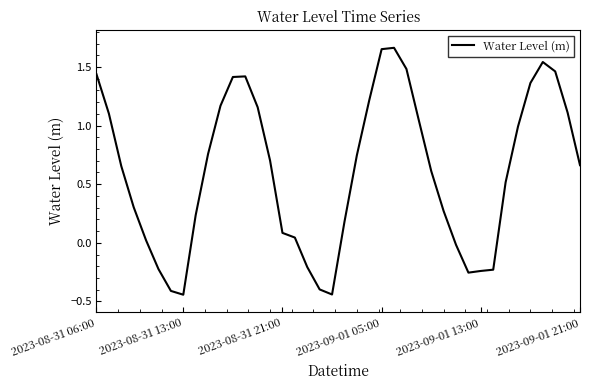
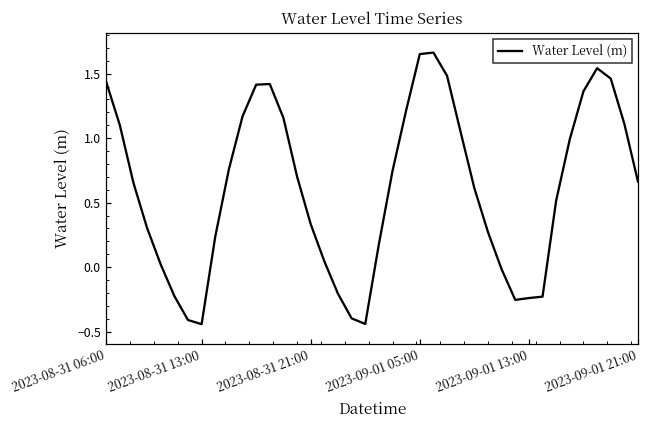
2023-08-31 21:00: 0.08 -> 0.33
